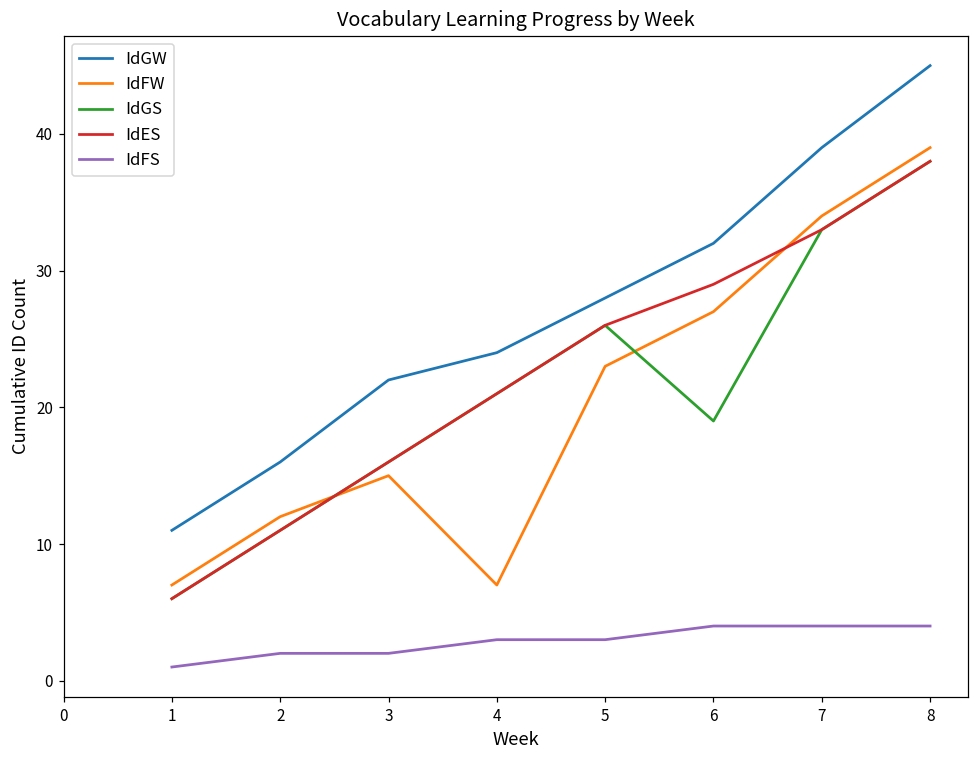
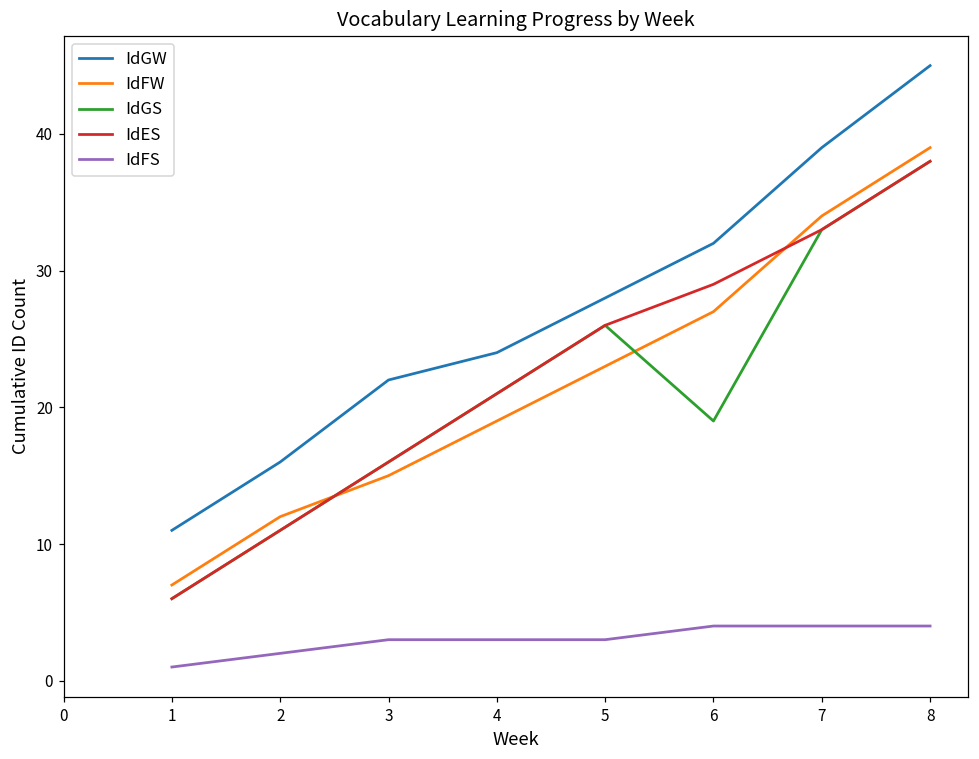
IdFS, 3: 2 -> 3
IdFW, 4: 7 -> 19
